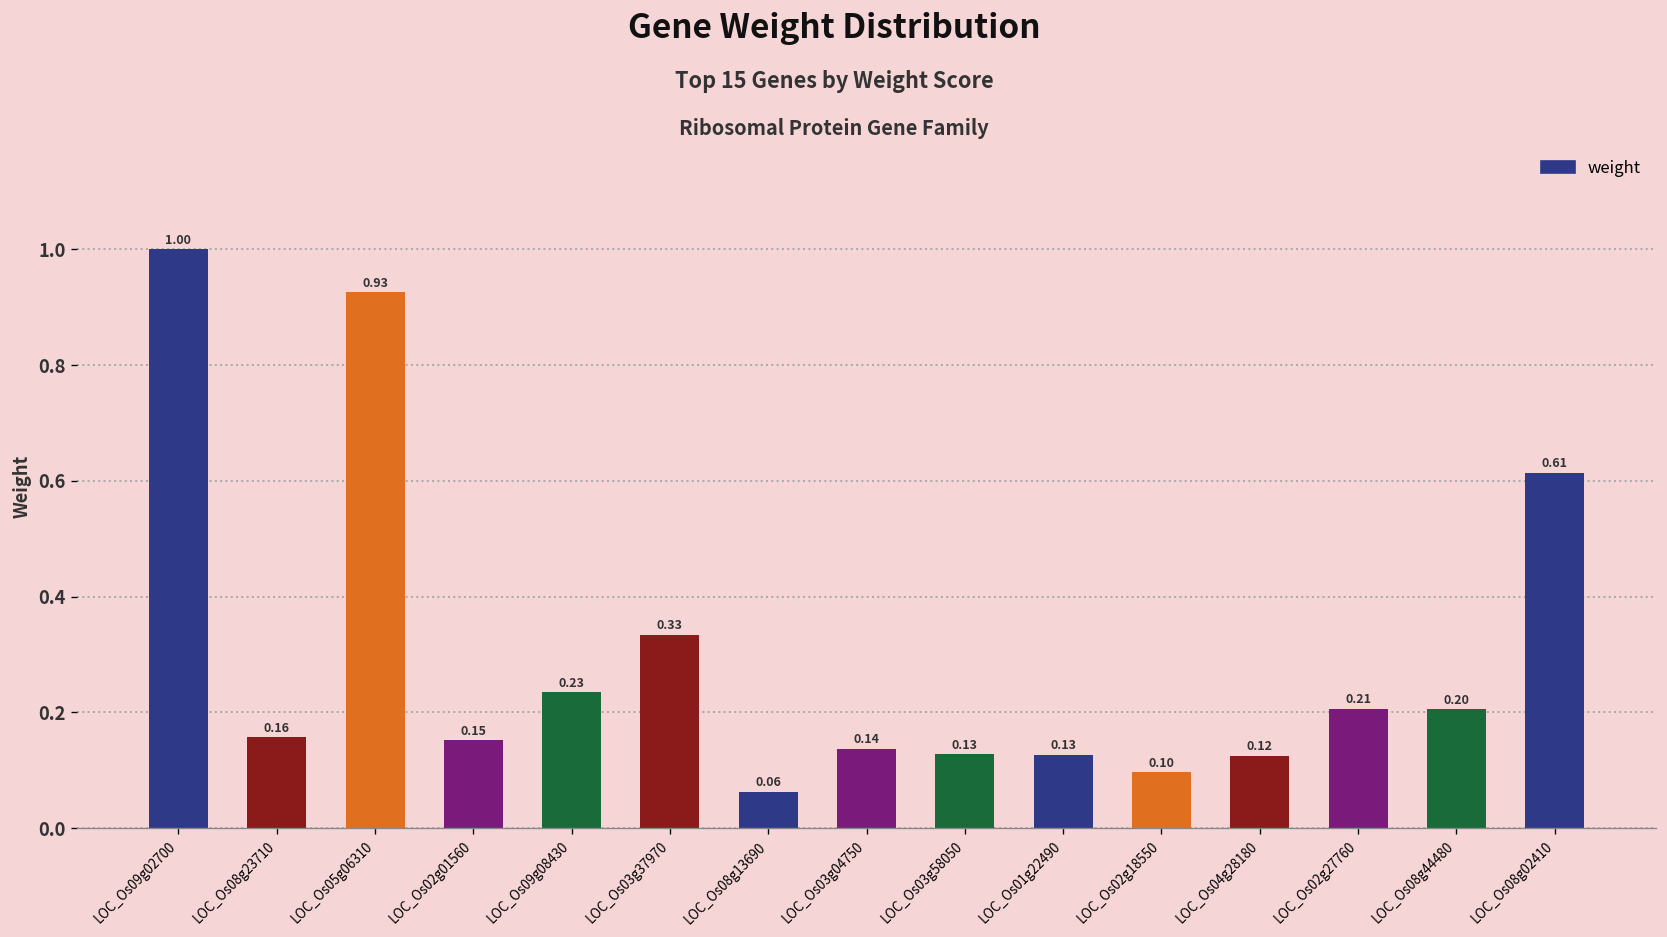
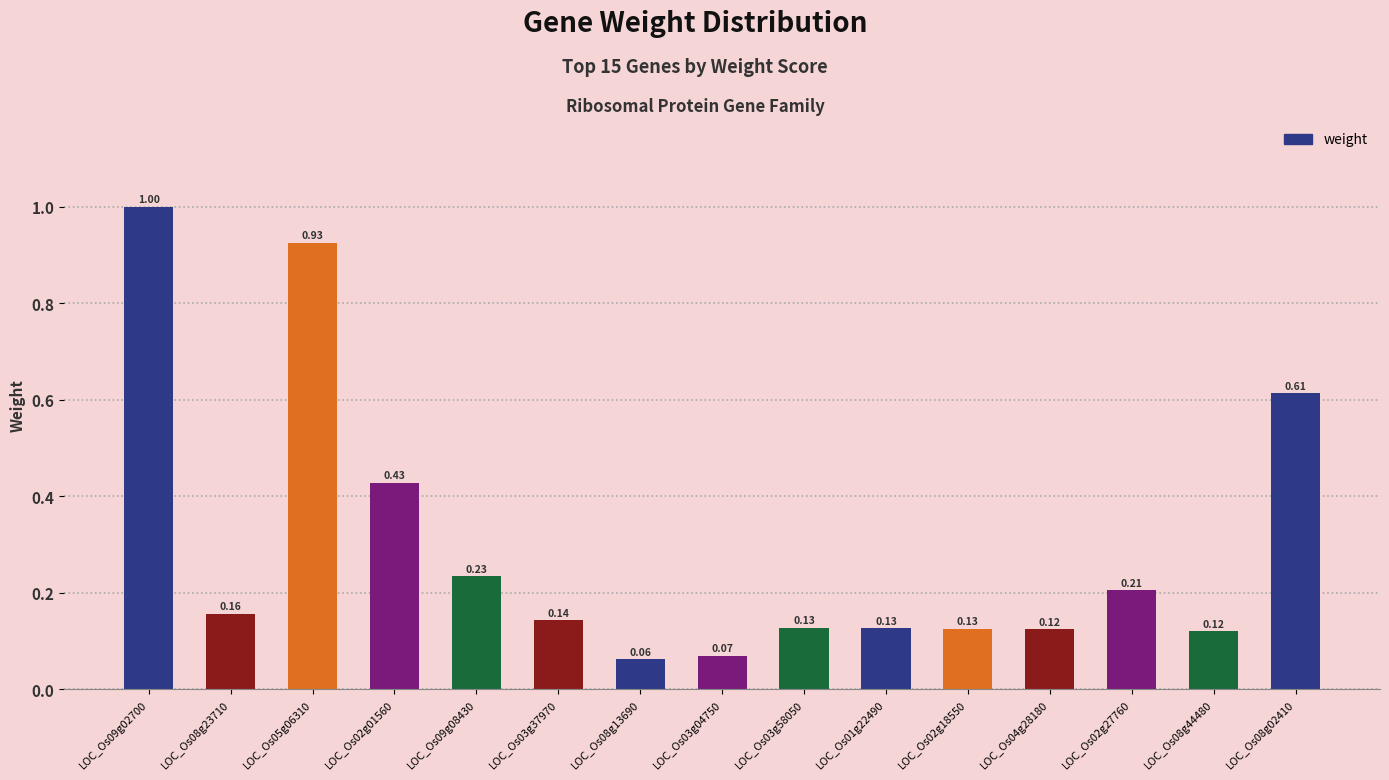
LOC_Os02g01560: 0.15 -> 0.43
LOC_Os03g37970: 0.33 -> 0.14
LOC_Os03g04750: 0.14 -> 0.07
LOC_Os02g18550: 0.10 -> 0.13
LOC_Os08g44480: 0.20 -> 0.12
